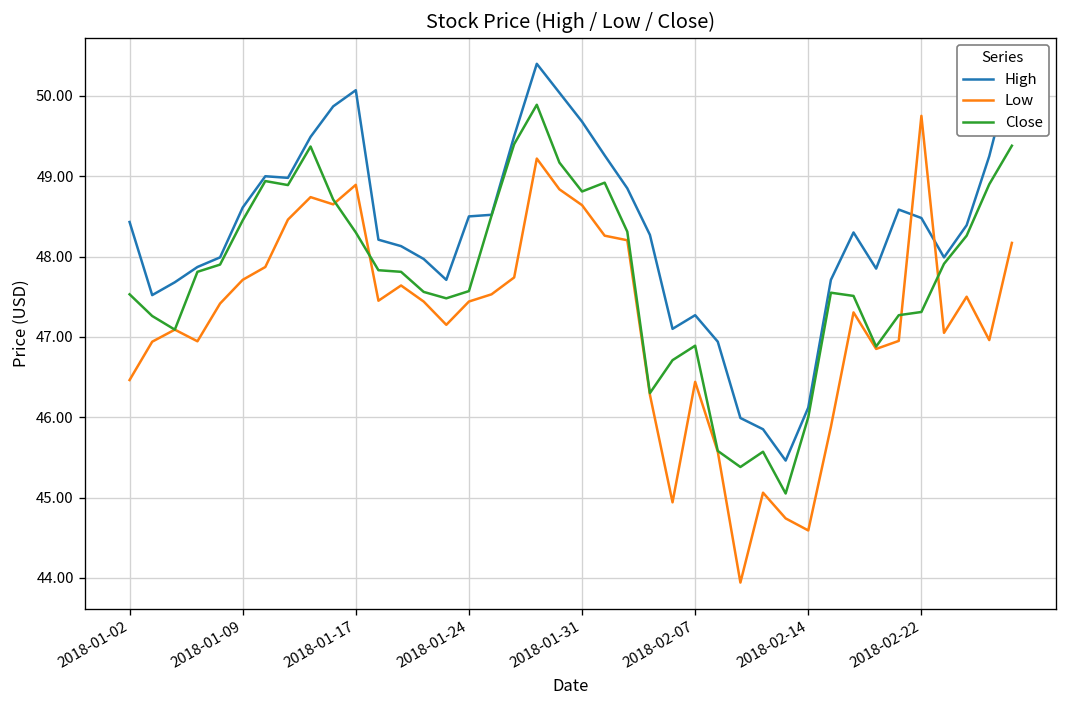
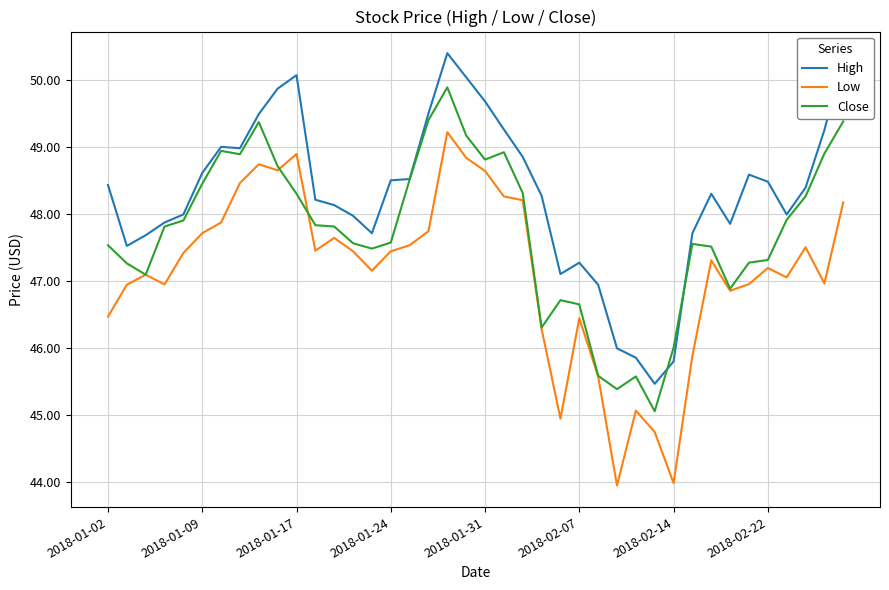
Close, 2018-02-07: 46.9 -> 46.6
High, 2018-02-14: 46.1 -> 45.8
Low, 2018-02-14: 44.6 -> 44.0
Low, 2018-02-22: 49.8 -> 47.2
